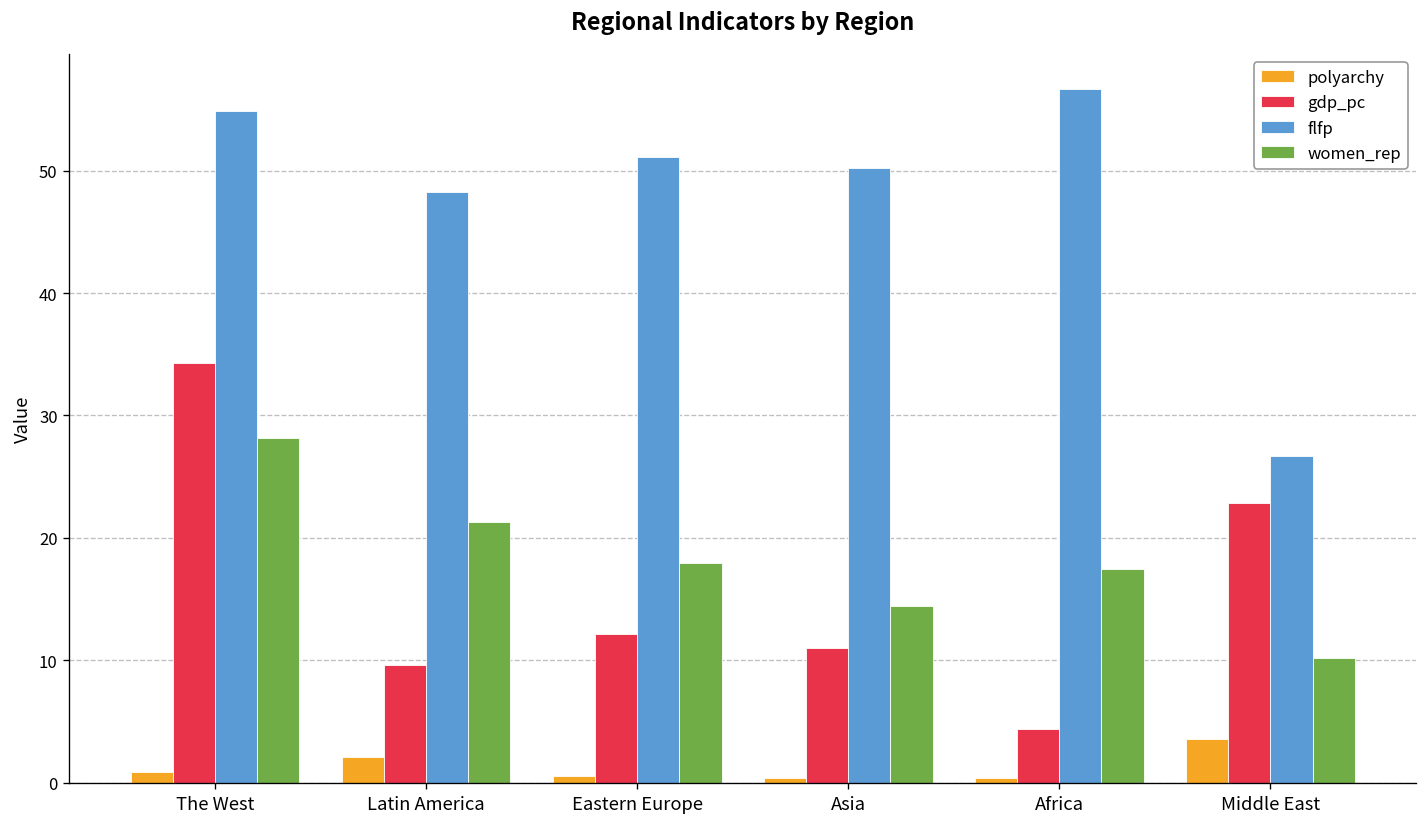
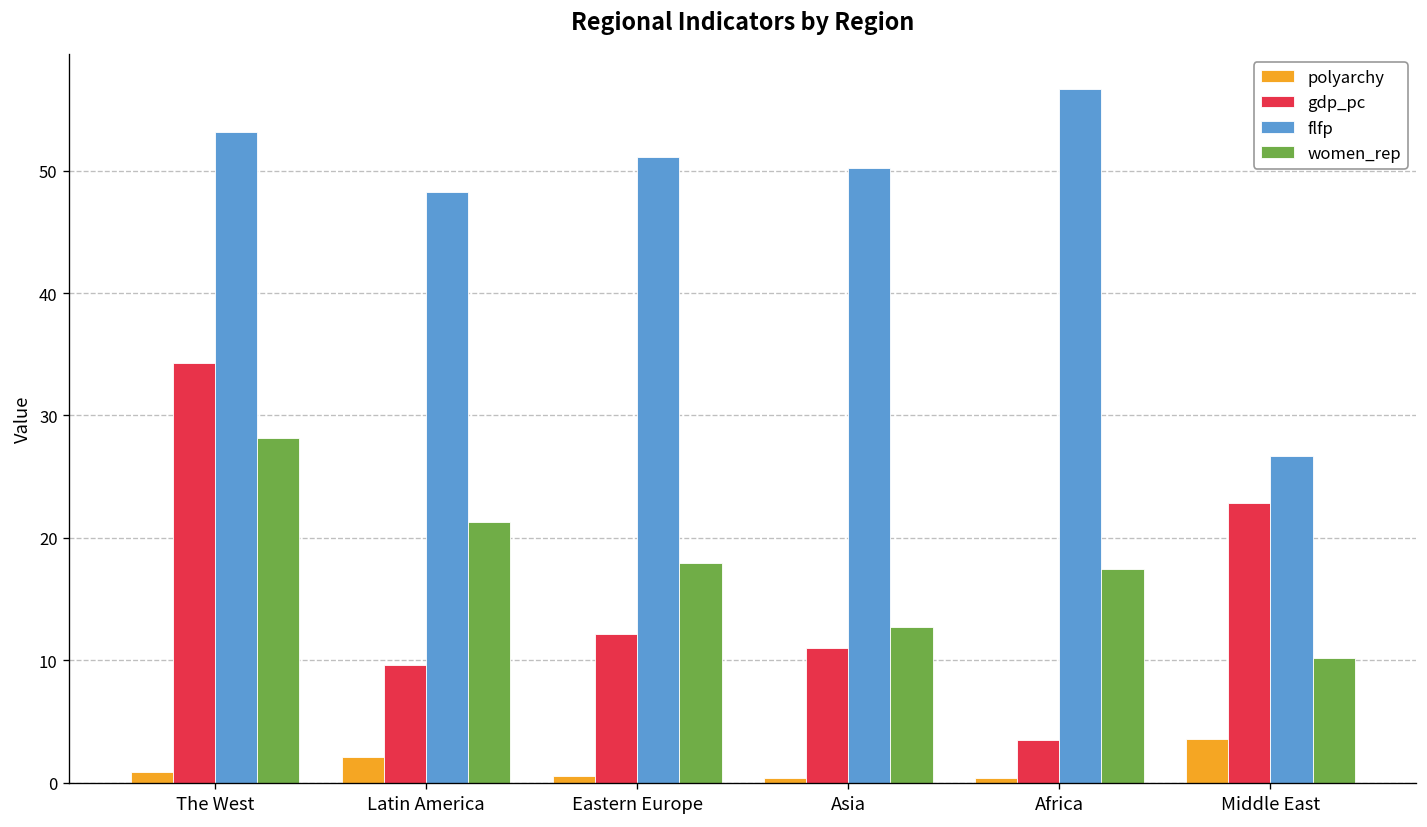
flfp, The West: 54.9 -> 53.1
women_rep, Asia: 14.5 -> 12.8
gdp_pc, Africa: 4.4 -> 3.5
